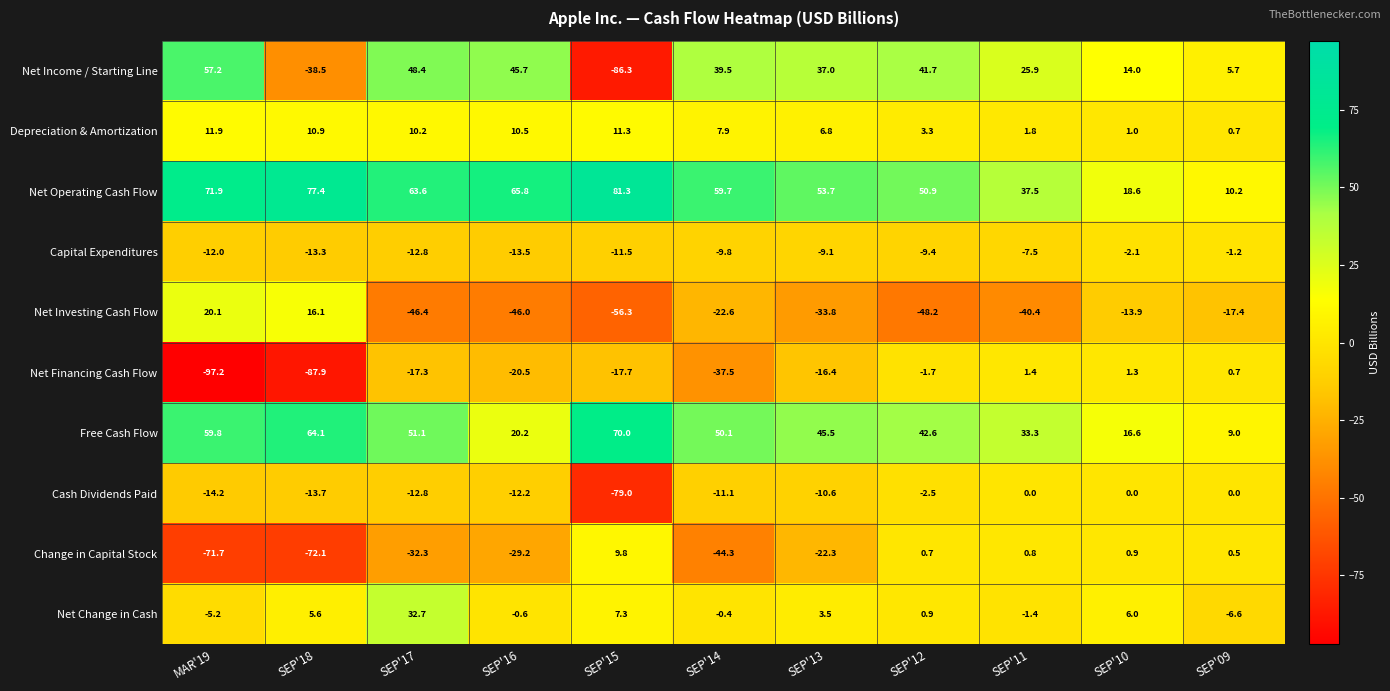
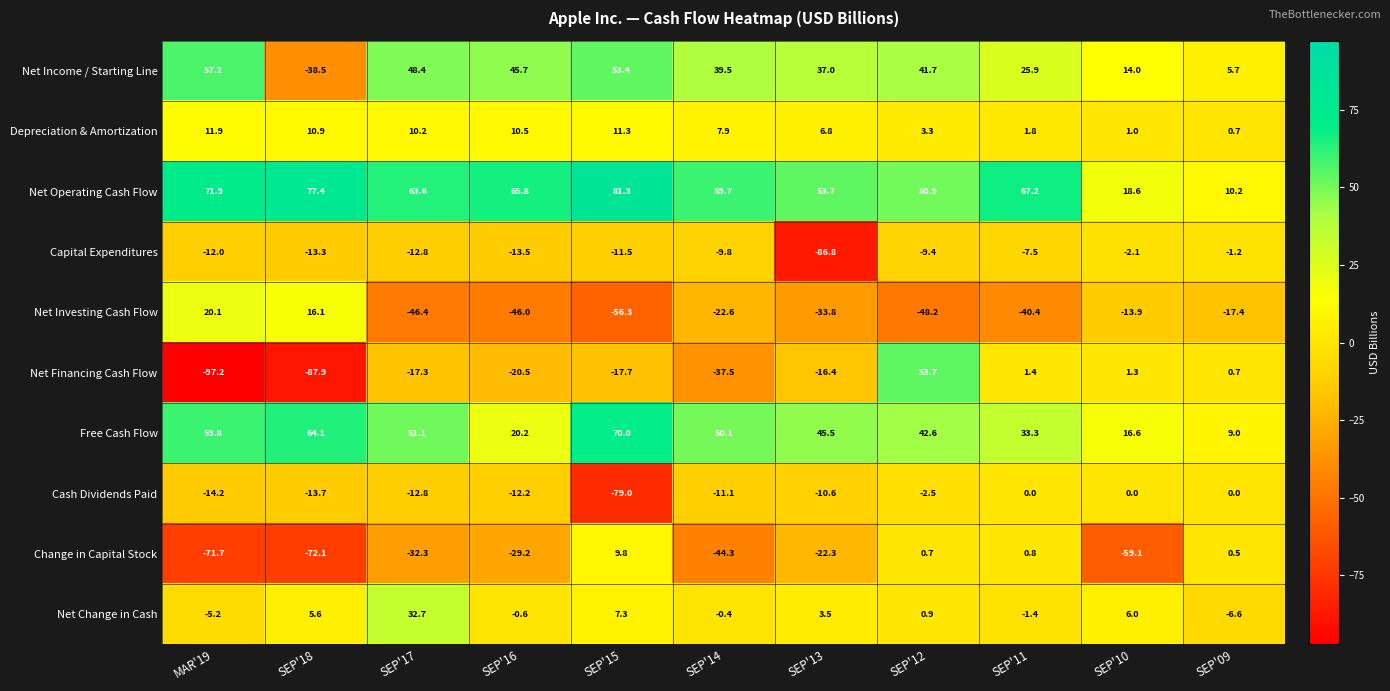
Net Income / Starting Line, SEP'15: -86.3 -> 53.4
Net Operating Cash Flow, SEP'11: 37.5 -> 67.2
Capital Expenditures, SEP'13: -9.1 -> -86.8
Net Financing Cash Flow, SEP'12: -1.7 -> 53.7
Change in Capital Stock, SEP'10: 0.9 -> -59.1
